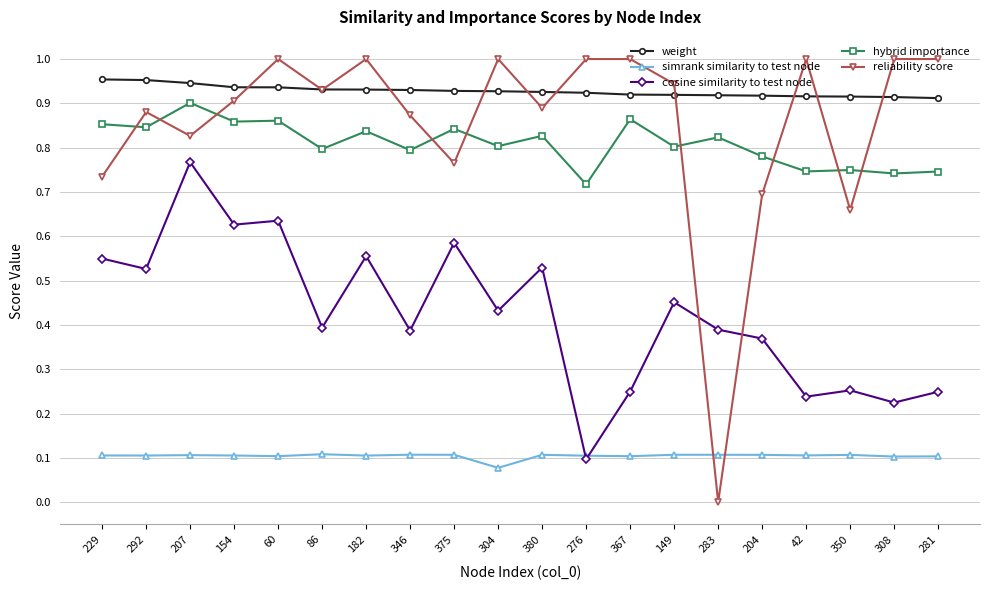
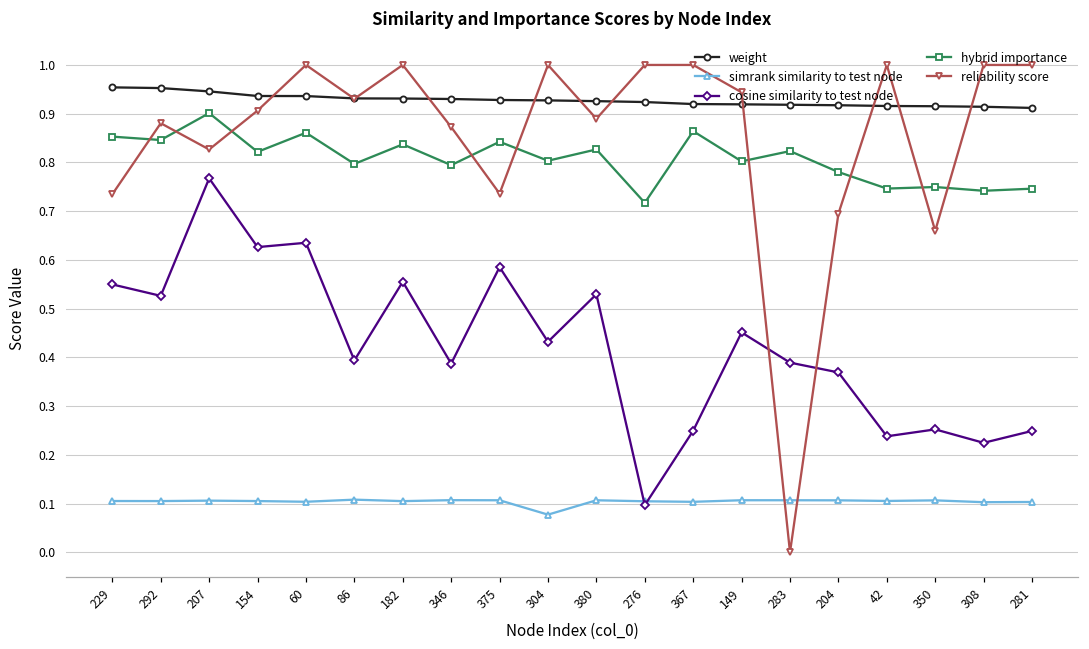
hybrid importance, 154: 0.86 -> 0.82
reliability score, 375: 0.77 -> 0.74
